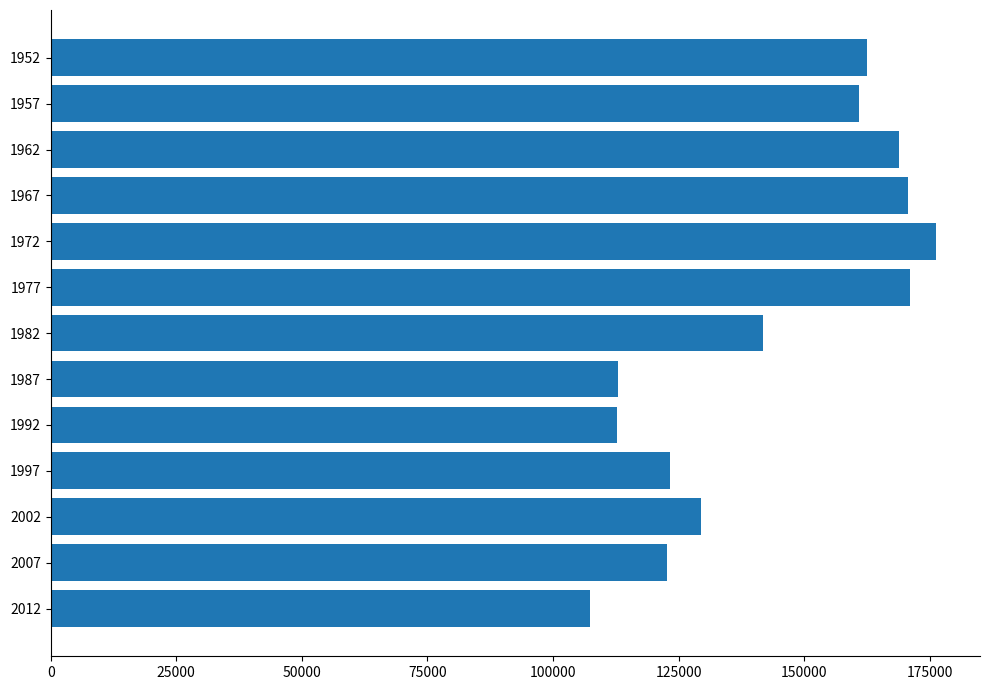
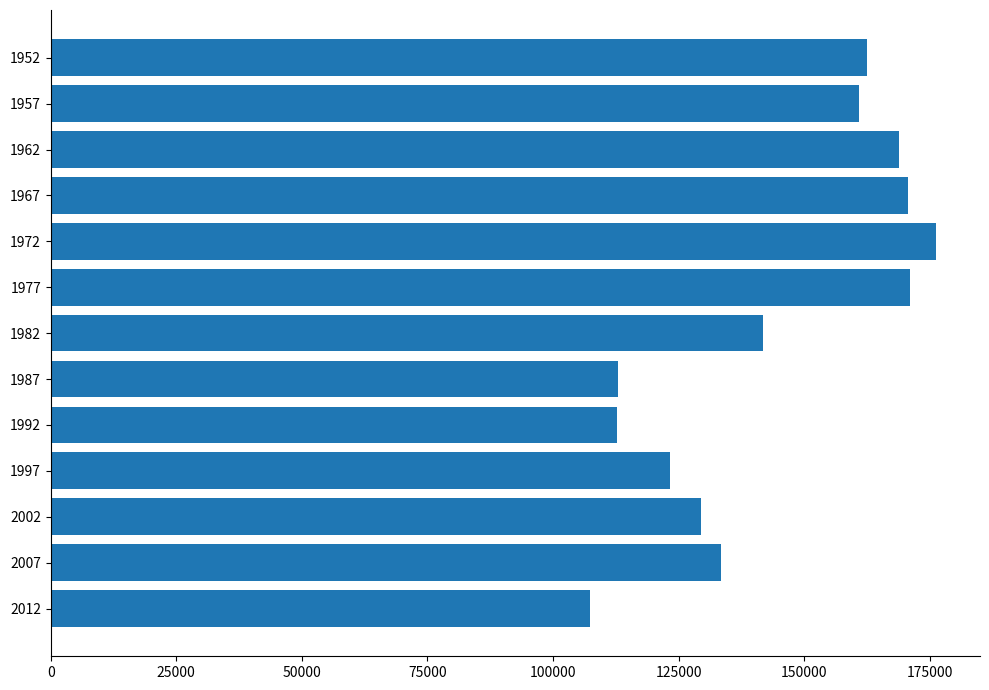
2007: 123000 -> 133000
